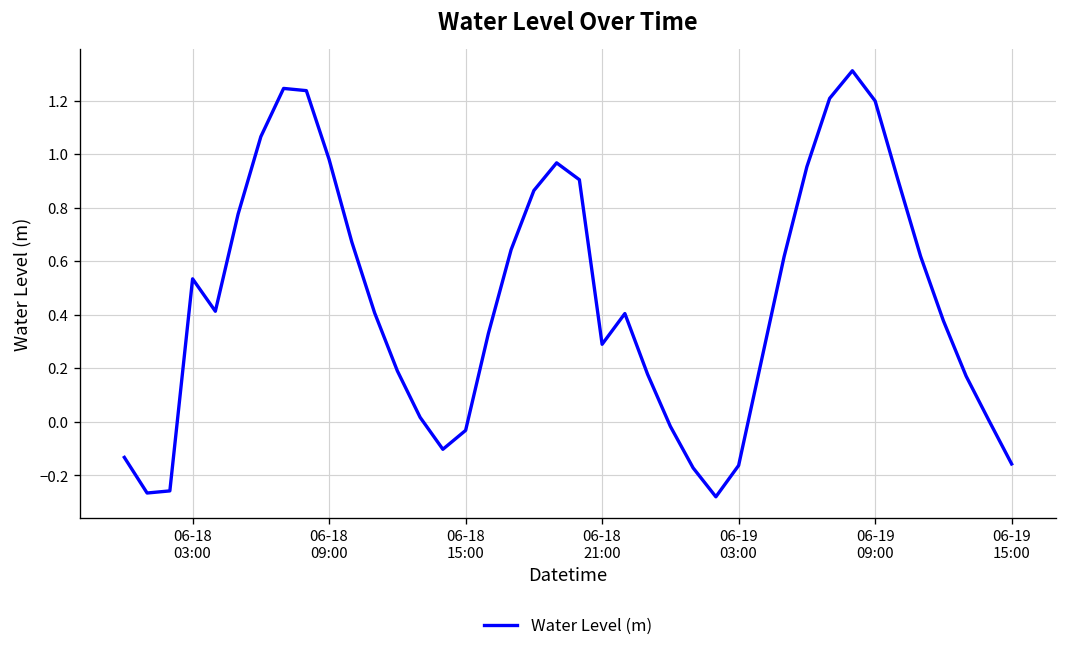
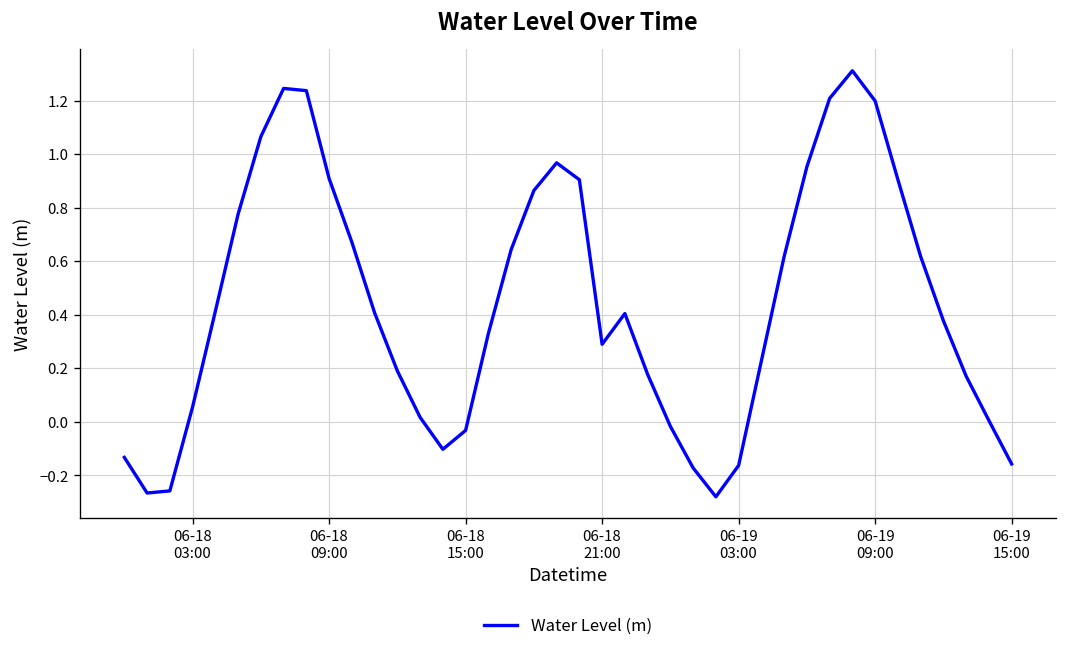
06-18 03:00: 0.53 -> 0.06
06-18 09:00: 0.98 -> 0.91
